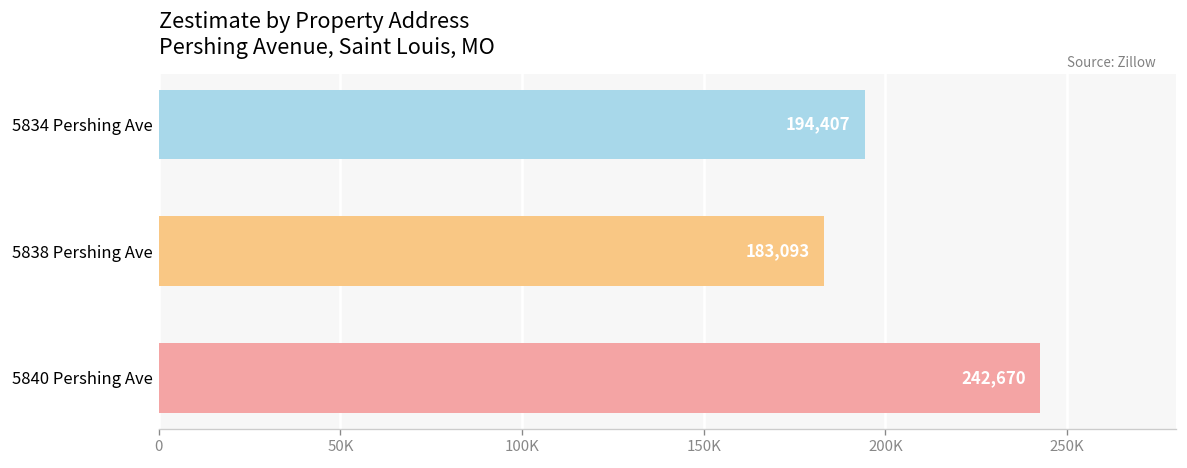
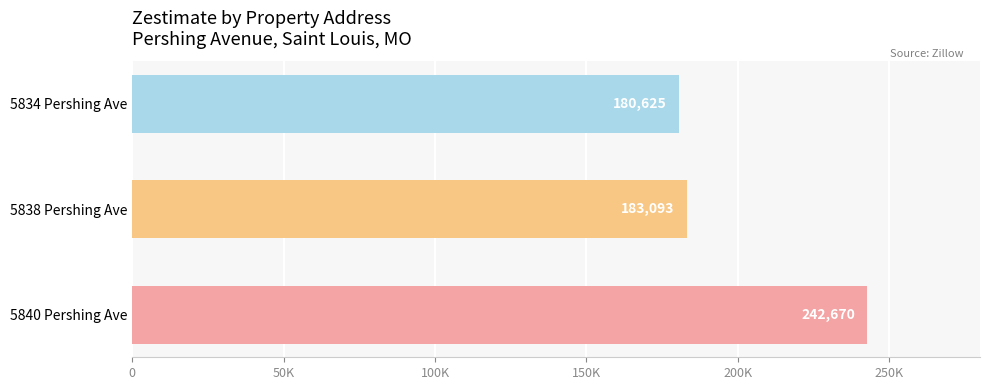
5834 Pershing Ave: 194,407 -> 180,625
